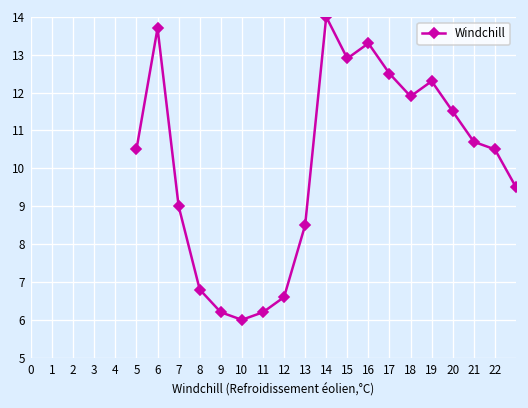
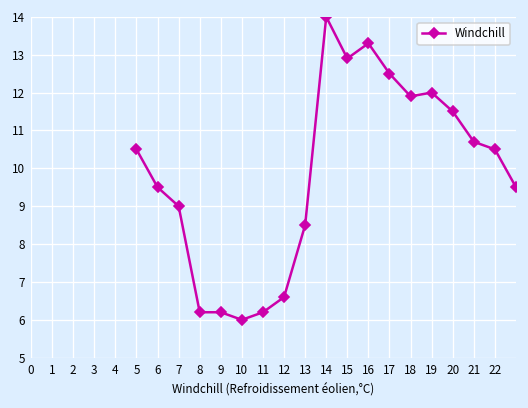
6: 13.7 -> 9.5
8: 6.8 -> 6.2
19: 12.3 -> 12.0
